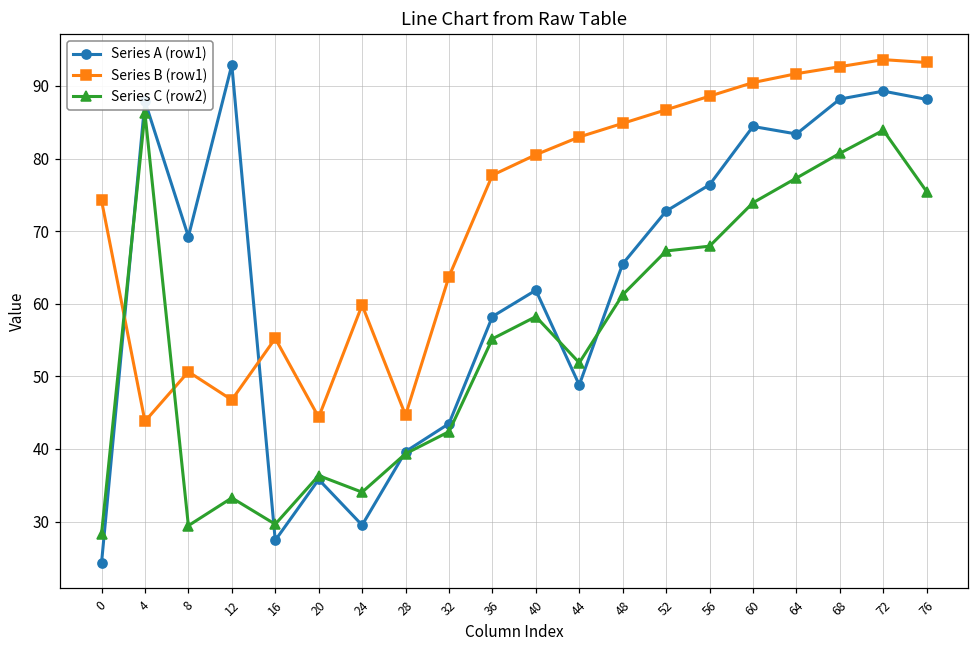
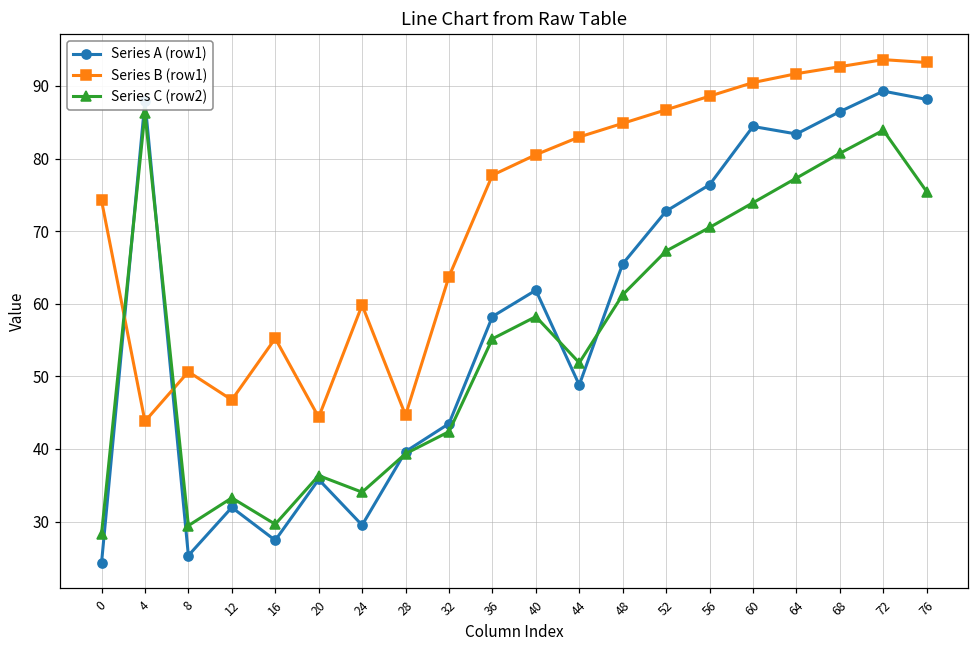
Series A (row1), 8: 69 -> 25
Series A (row1), 12: 93 -> 32
Series C (row2), 56: 68 -> 71
Series A (row1), 68: 88 -> 86
